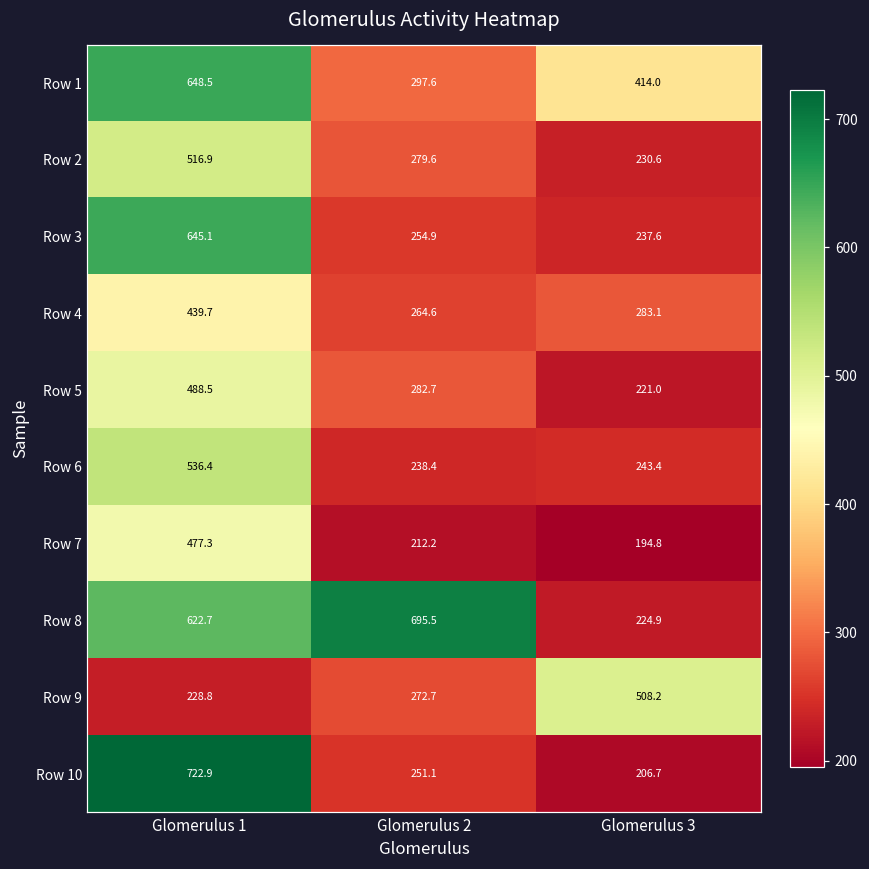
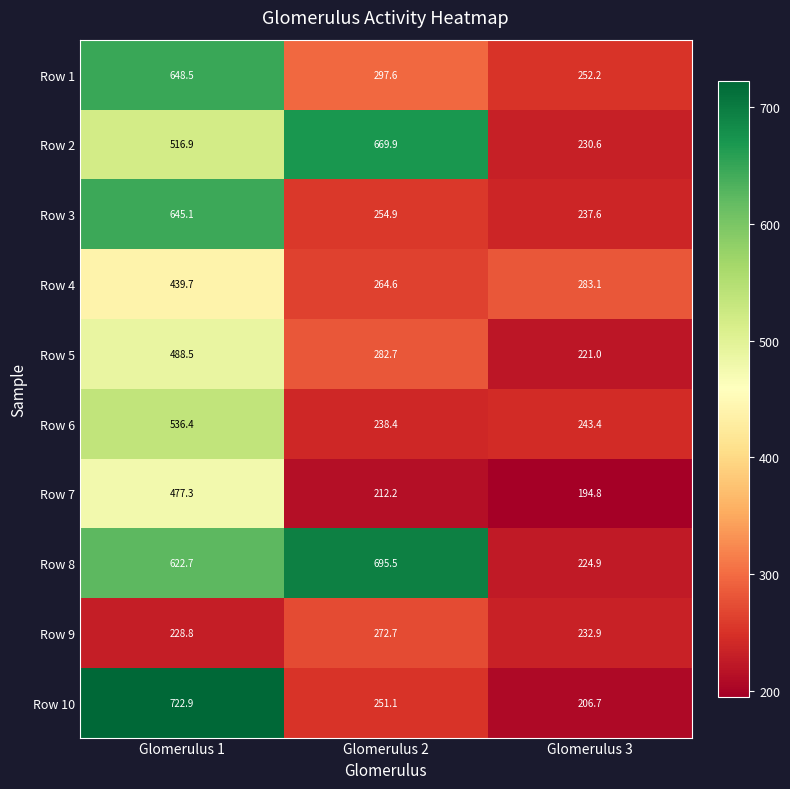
Row 1, Glomerulus 3: 414.0 -> 252.2
Row 2, Glomerulus 2: 279.6 -> 669.9
Row 9, Glomerulus 3: 508.2 -> 232.9
